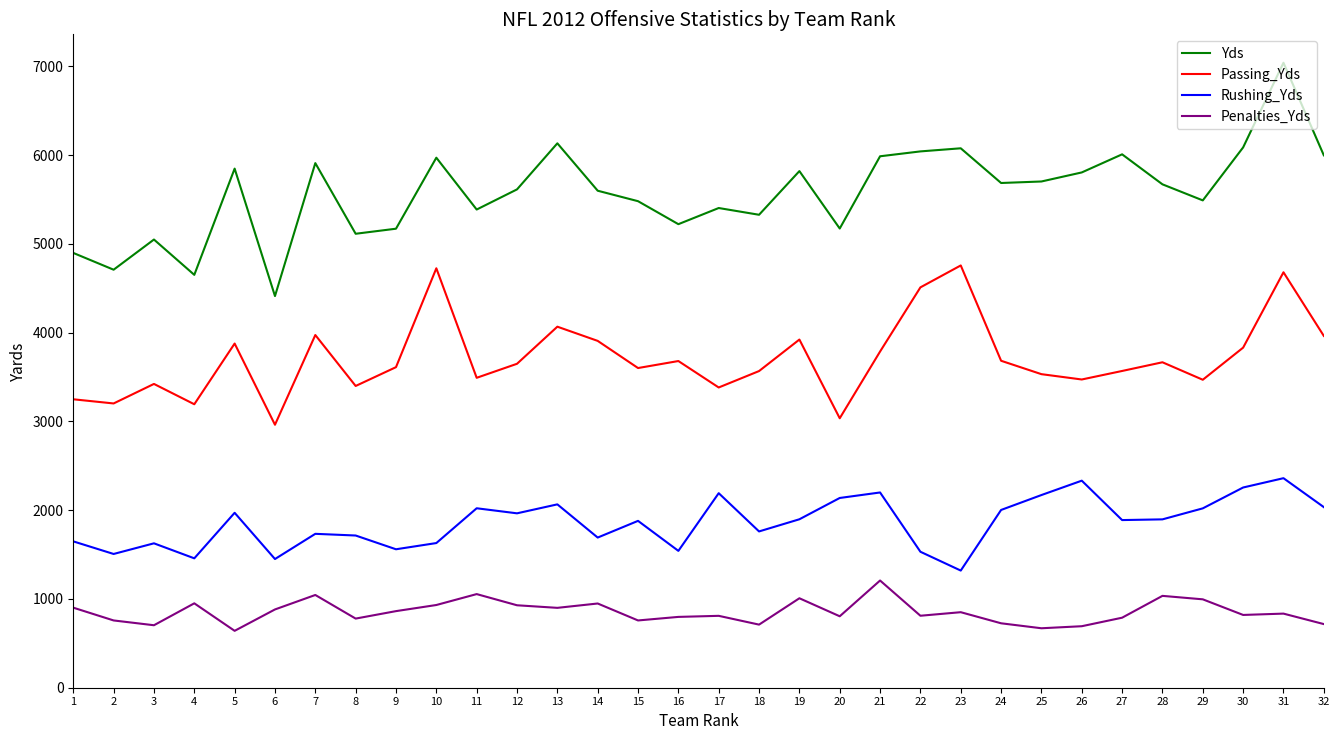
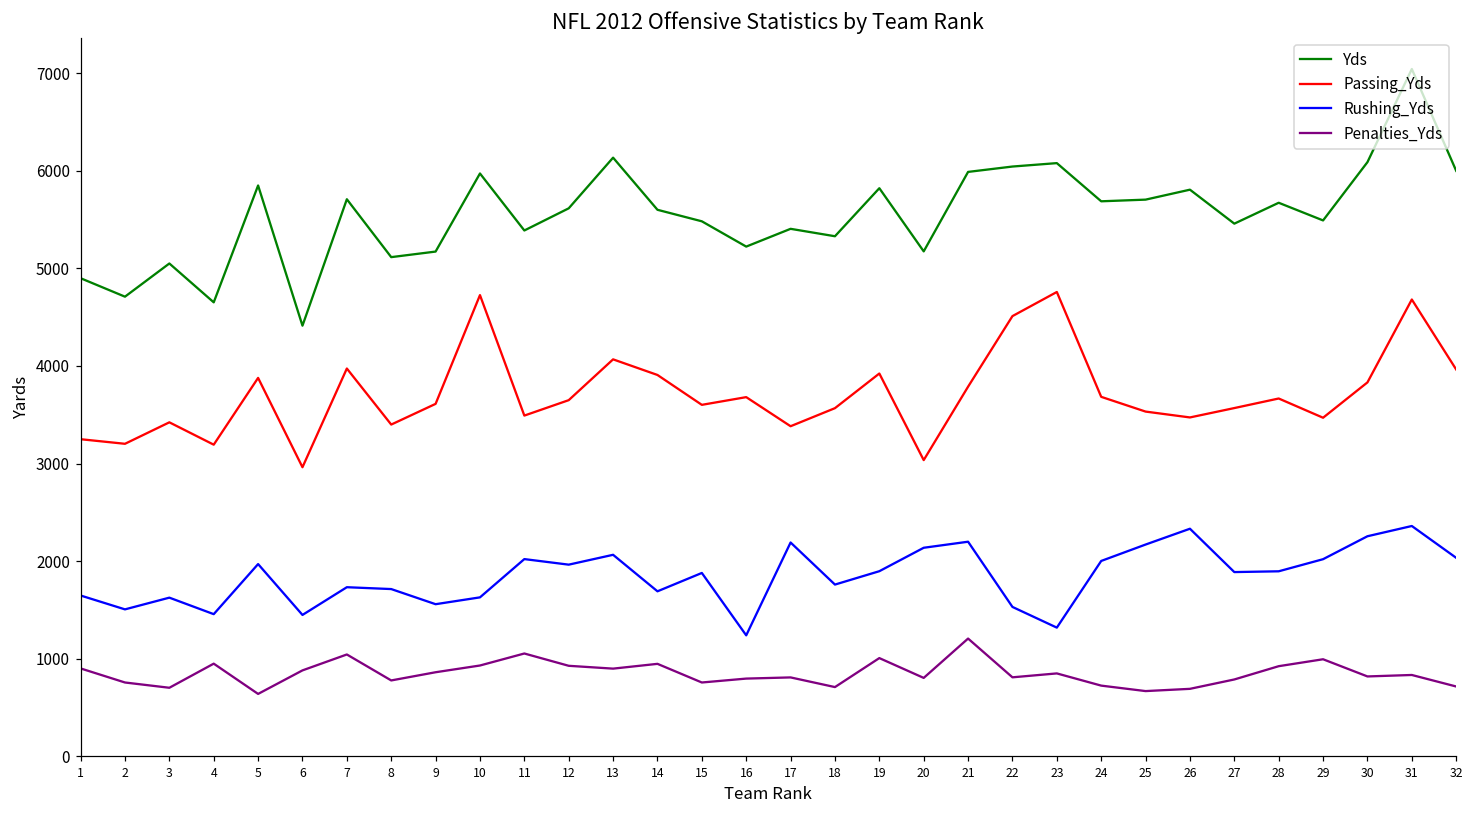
Yds, 7: 5900 -> 5700
Rushing_Yds, 16: 1500 -> 1200
Yds, 27: 6000 -> 5500
Penalties_Yds, 28: 1000 -> 900
